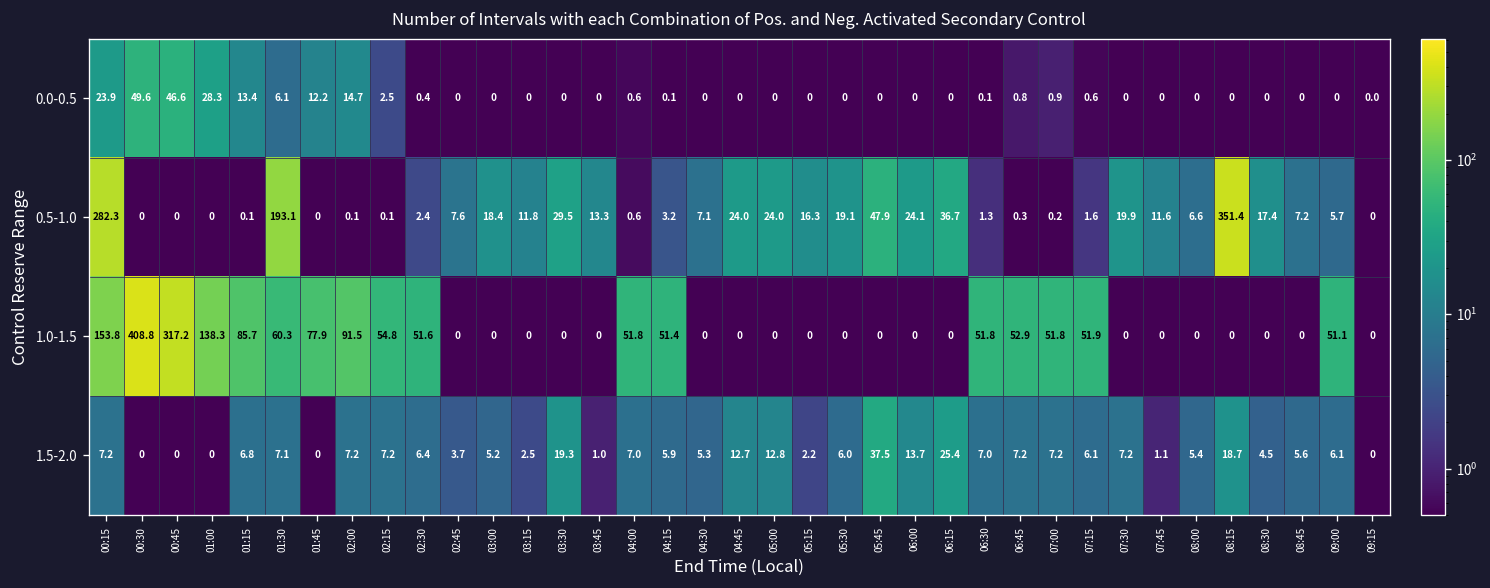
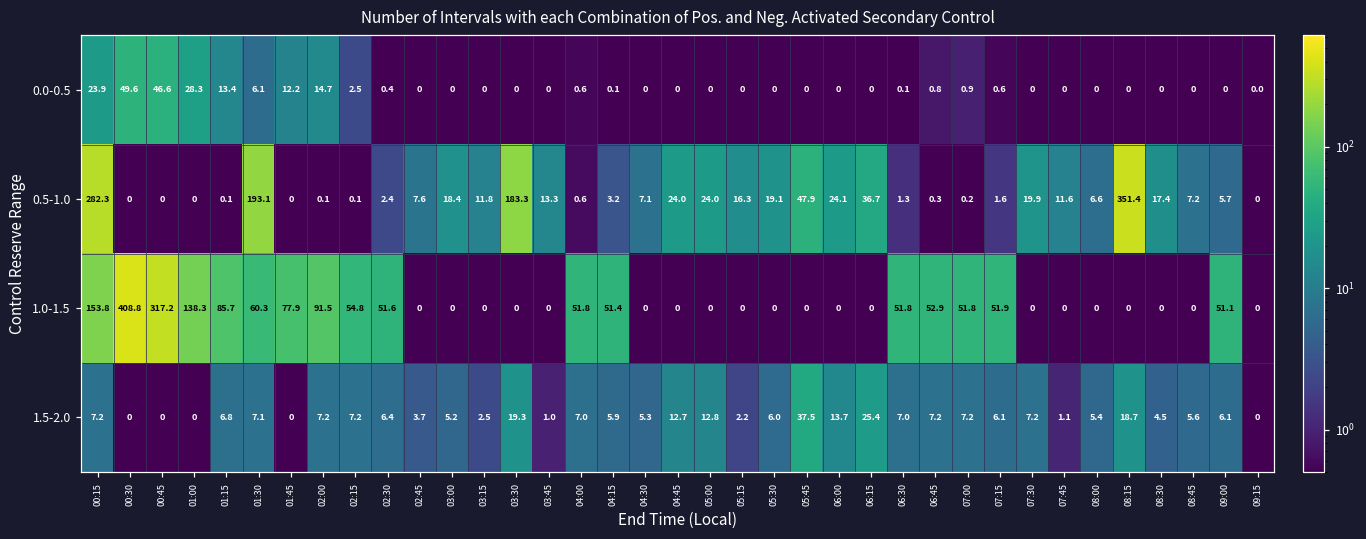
0.5-1.0, 03:30: 29.5 -> 183.3
